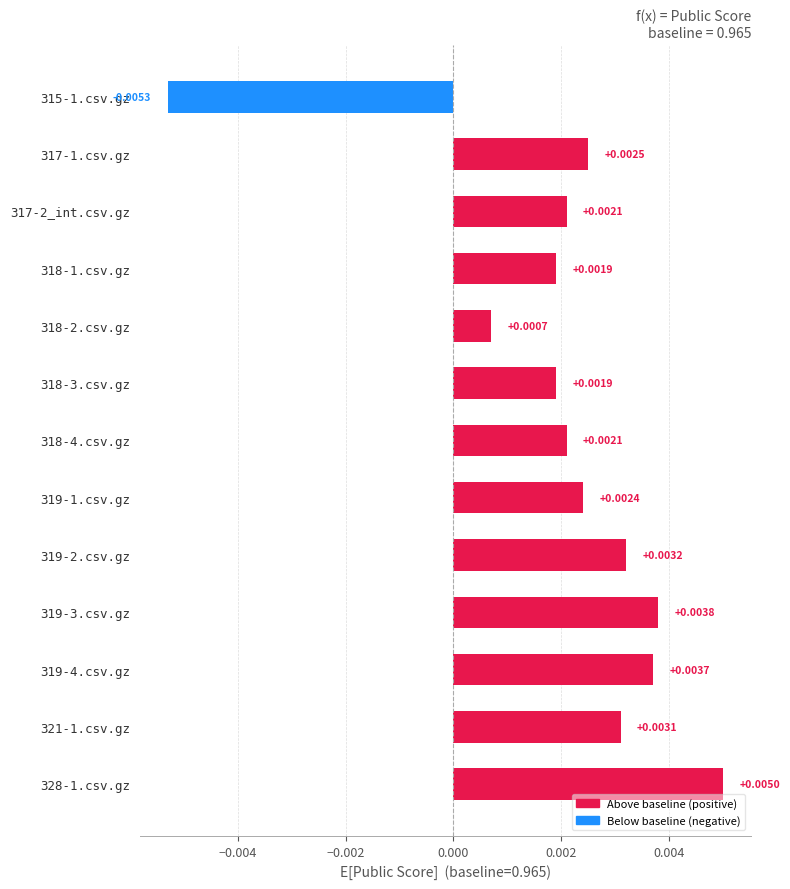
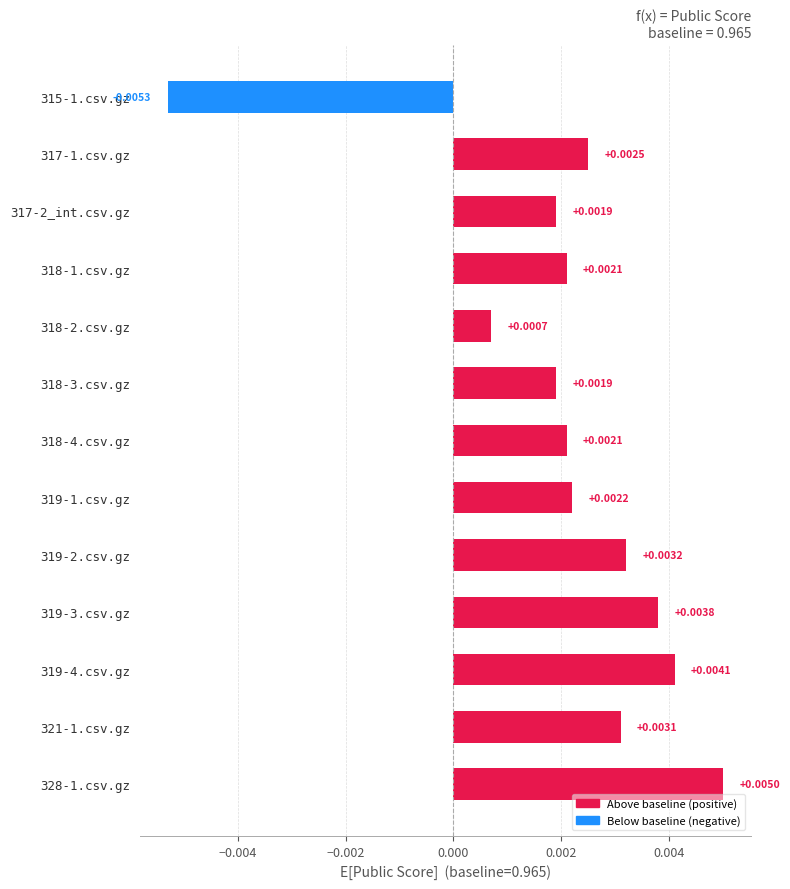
317-2_int.csv.gz: +0.0021 -> +0.0019
318-1.csv.gz: +0.0019 -> +0.0021
319-1.csv.gz: +0.0024 -> +0.0022
319-4.csv.gz: +0.0037 -> +0.0041
